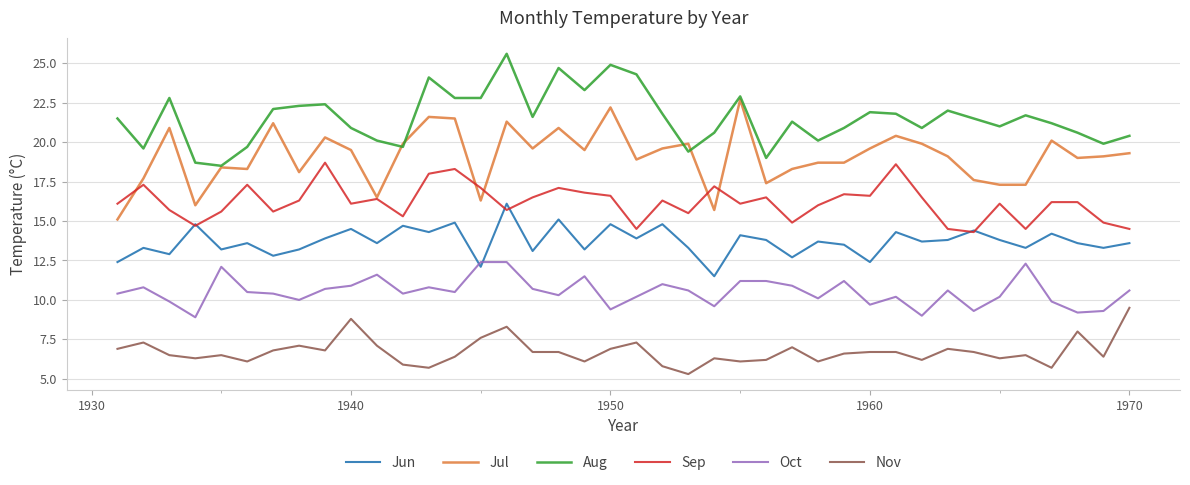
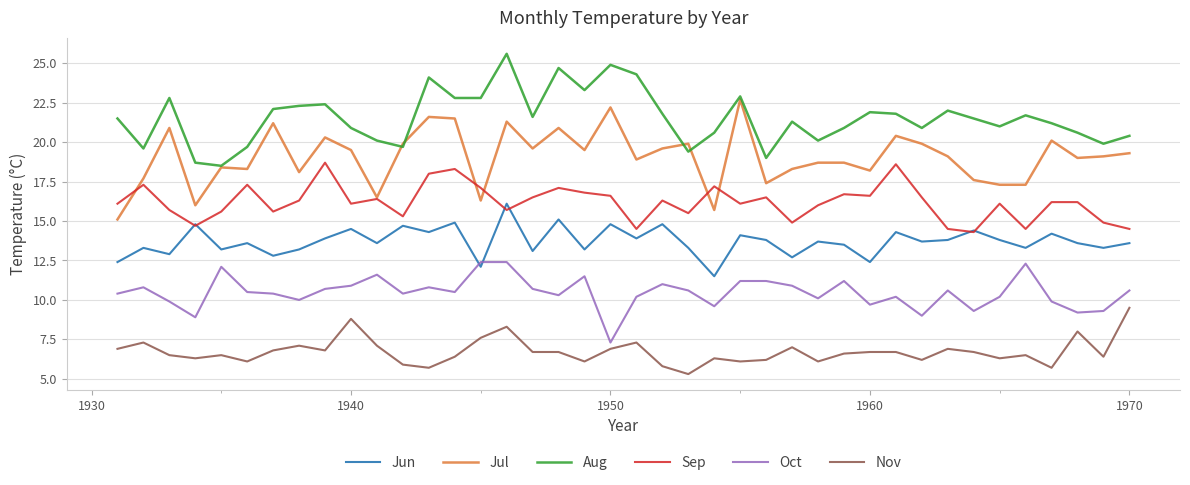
Oct, 1950: 9.4 -> 7.3
Jul, 1960: 19.6 -> 18.2
